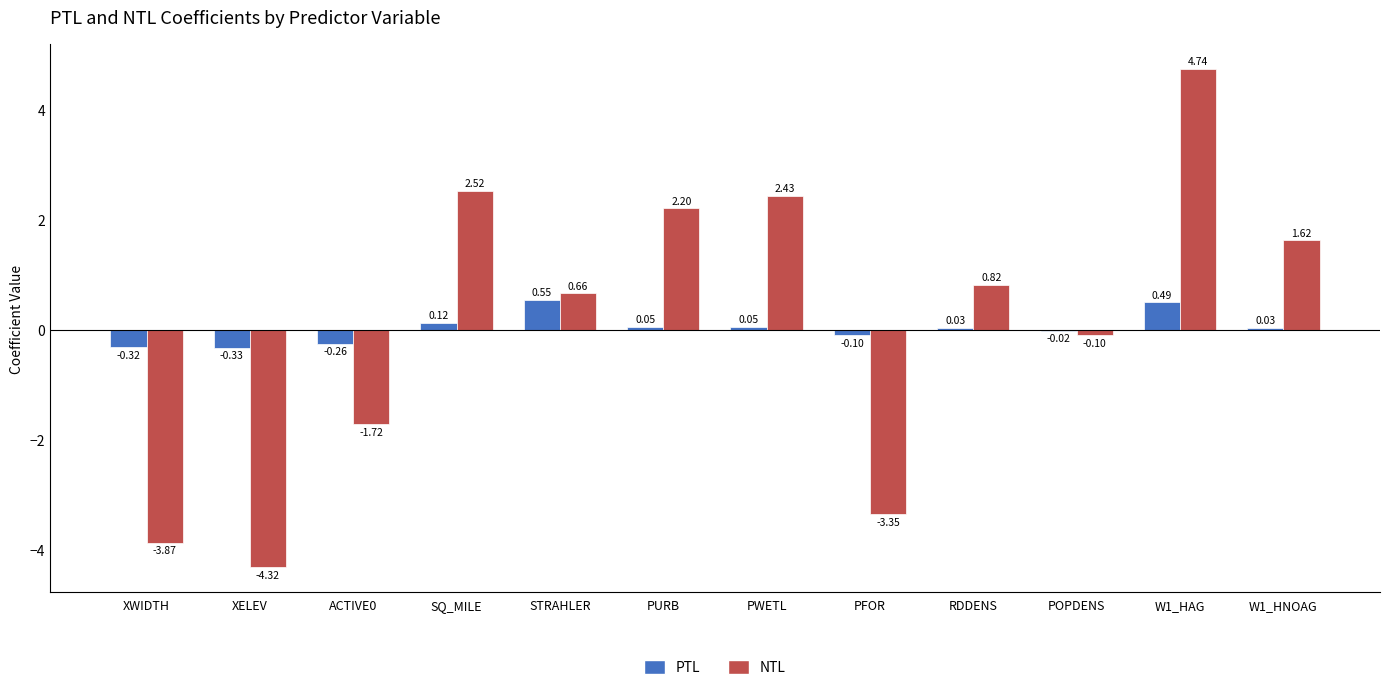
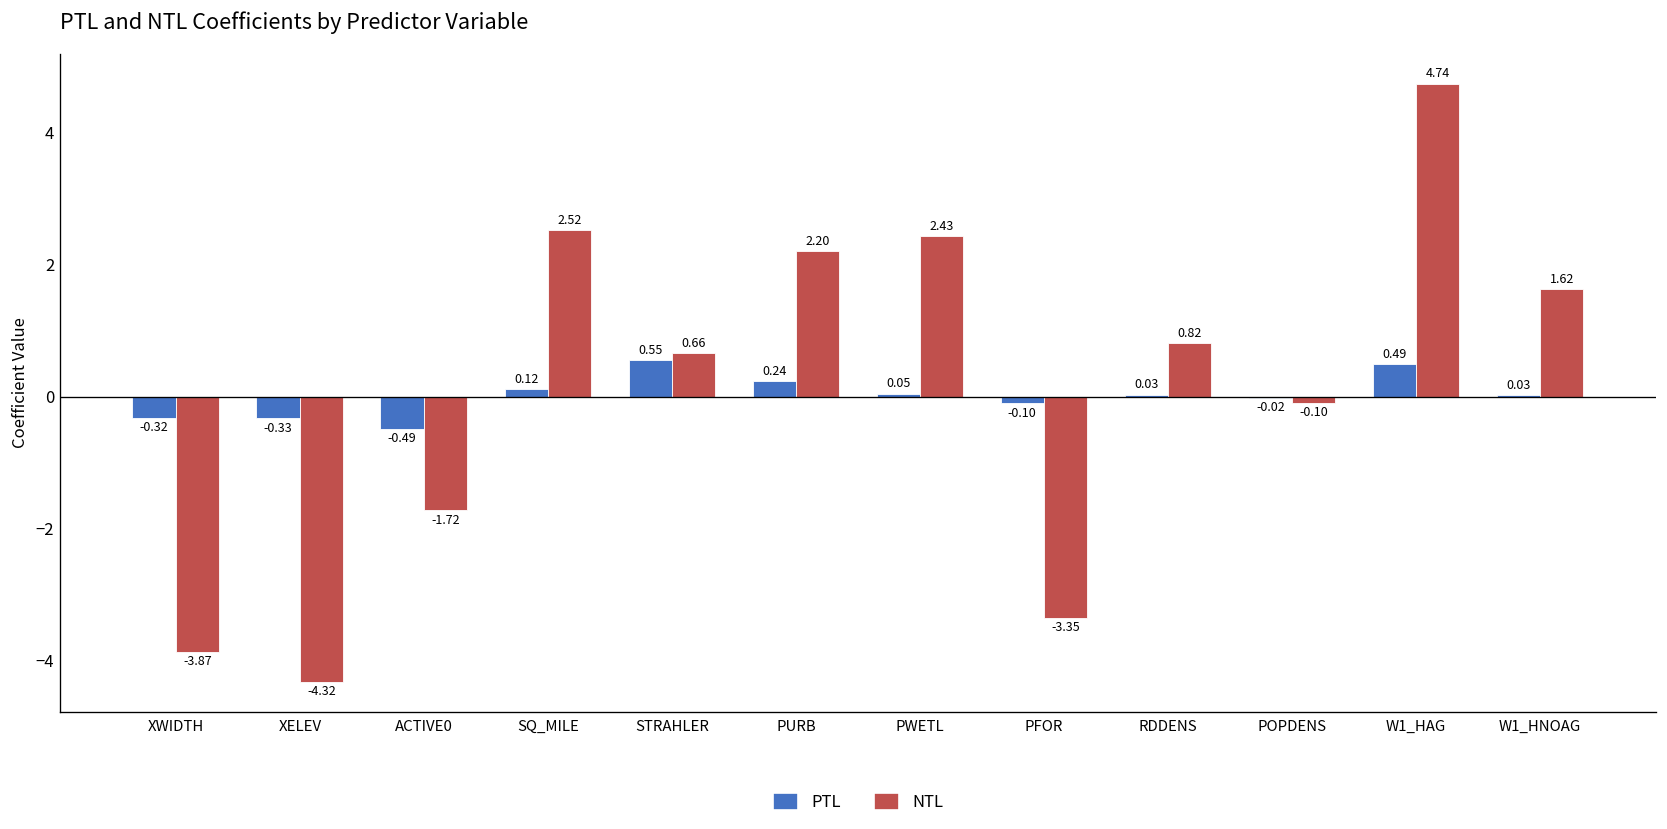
PTL, ACTIVE0: -0.26 -> -0.49
PTL, PURB: 0.05 -> 0.24
